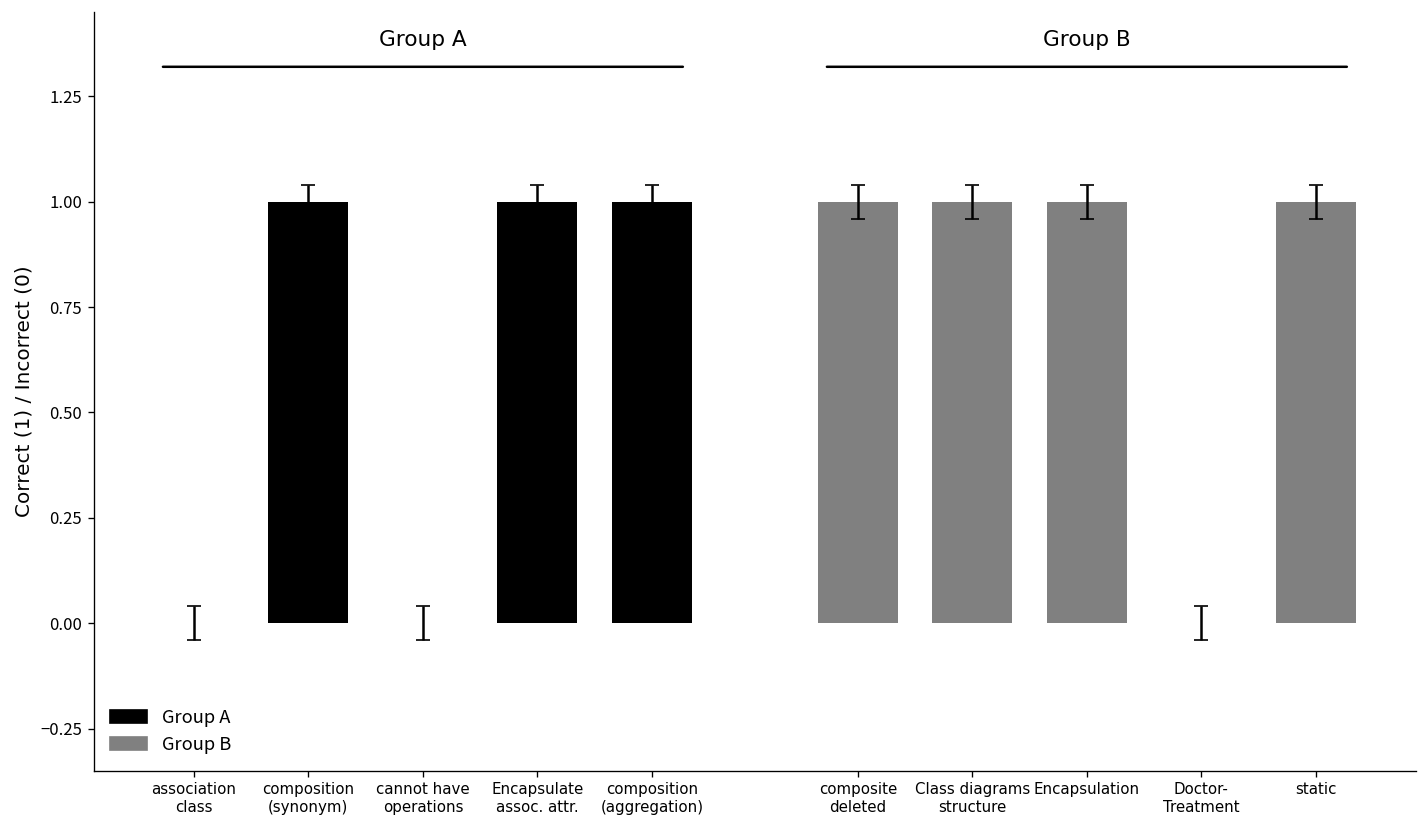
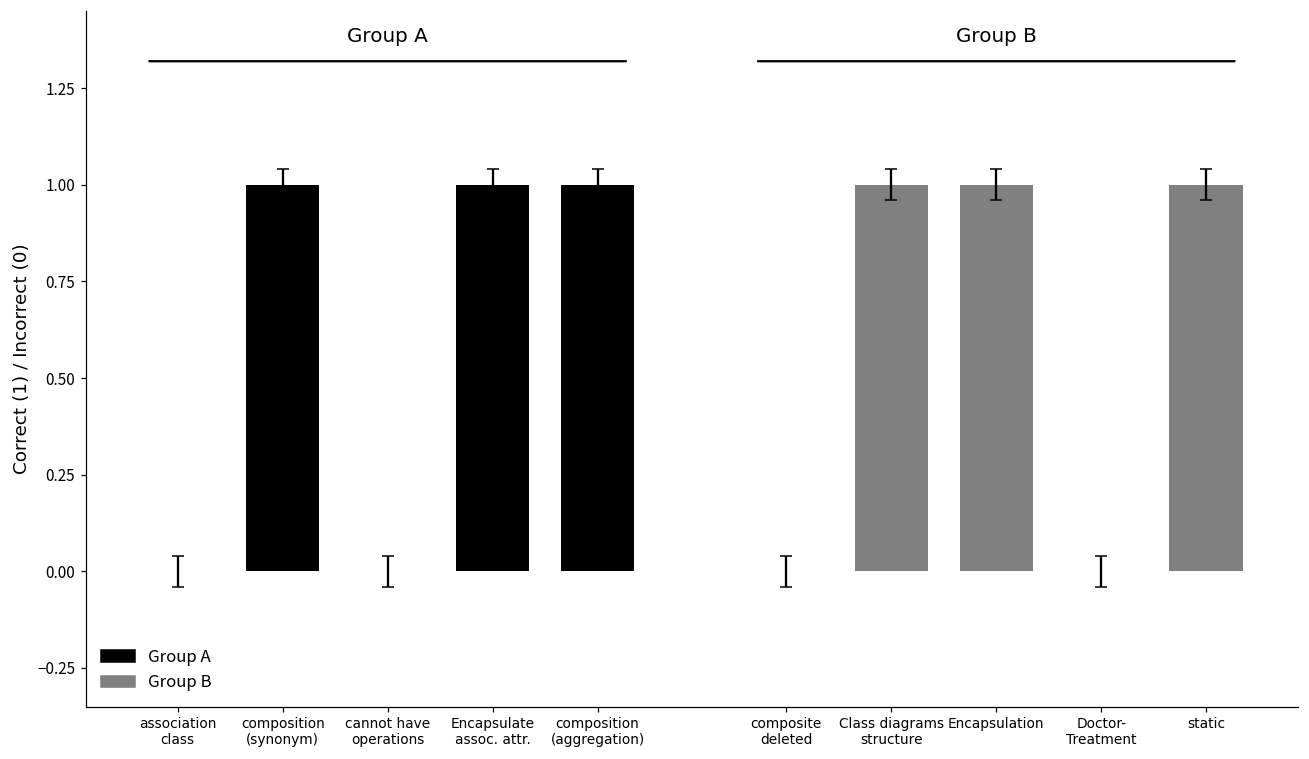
Group B, composite deleted: 1 -> 0
